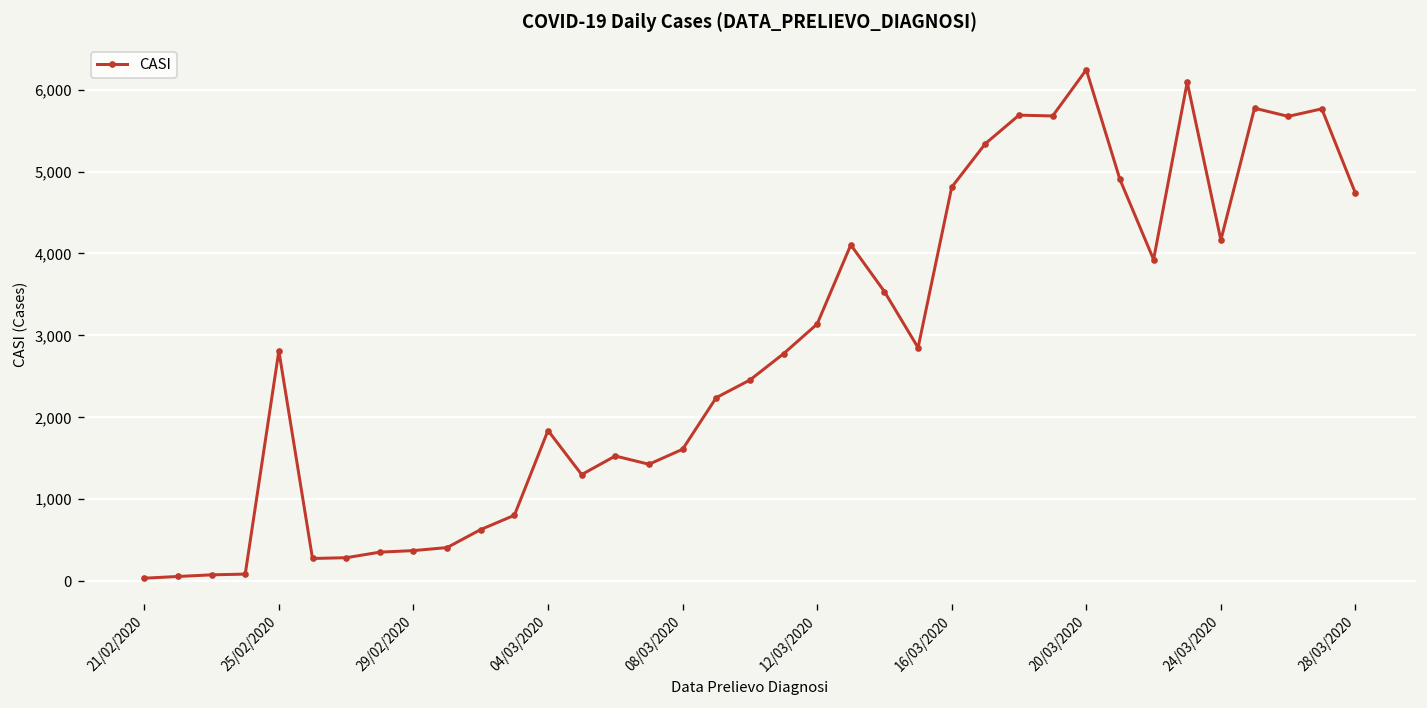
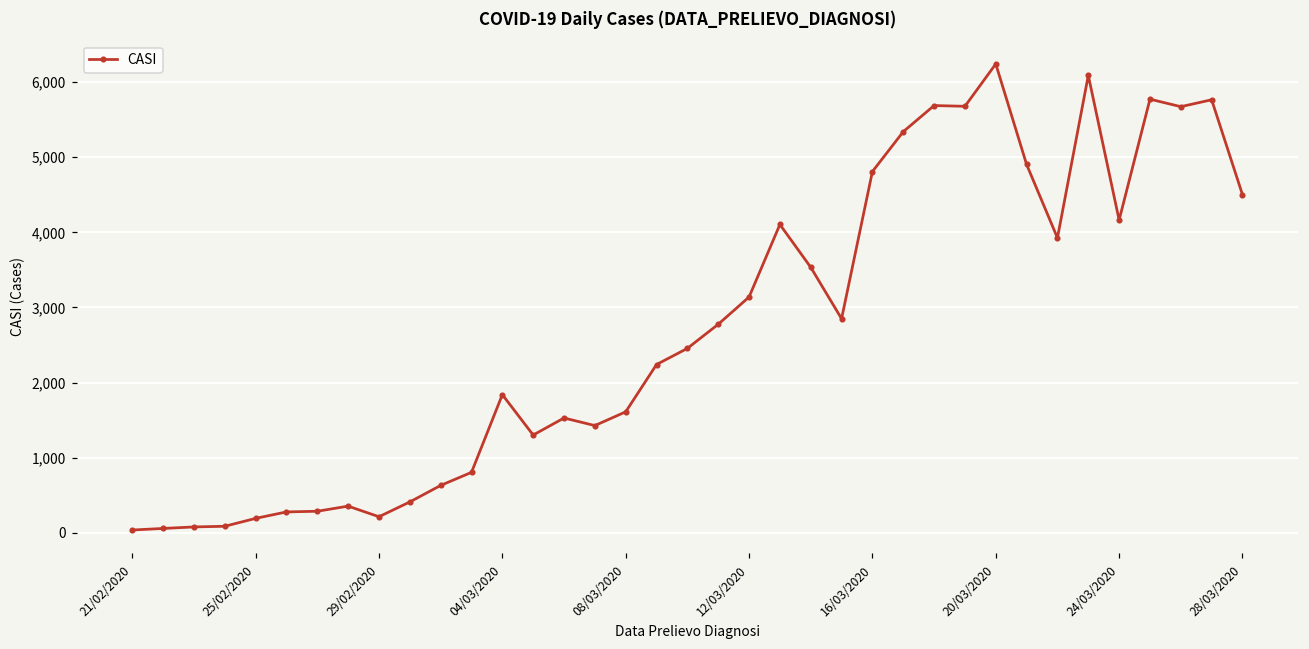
25/02/2020: 2,800 -> 200
29/02/2020: 400 -> 200
28/03/2020: 4,700 -> 4,500
